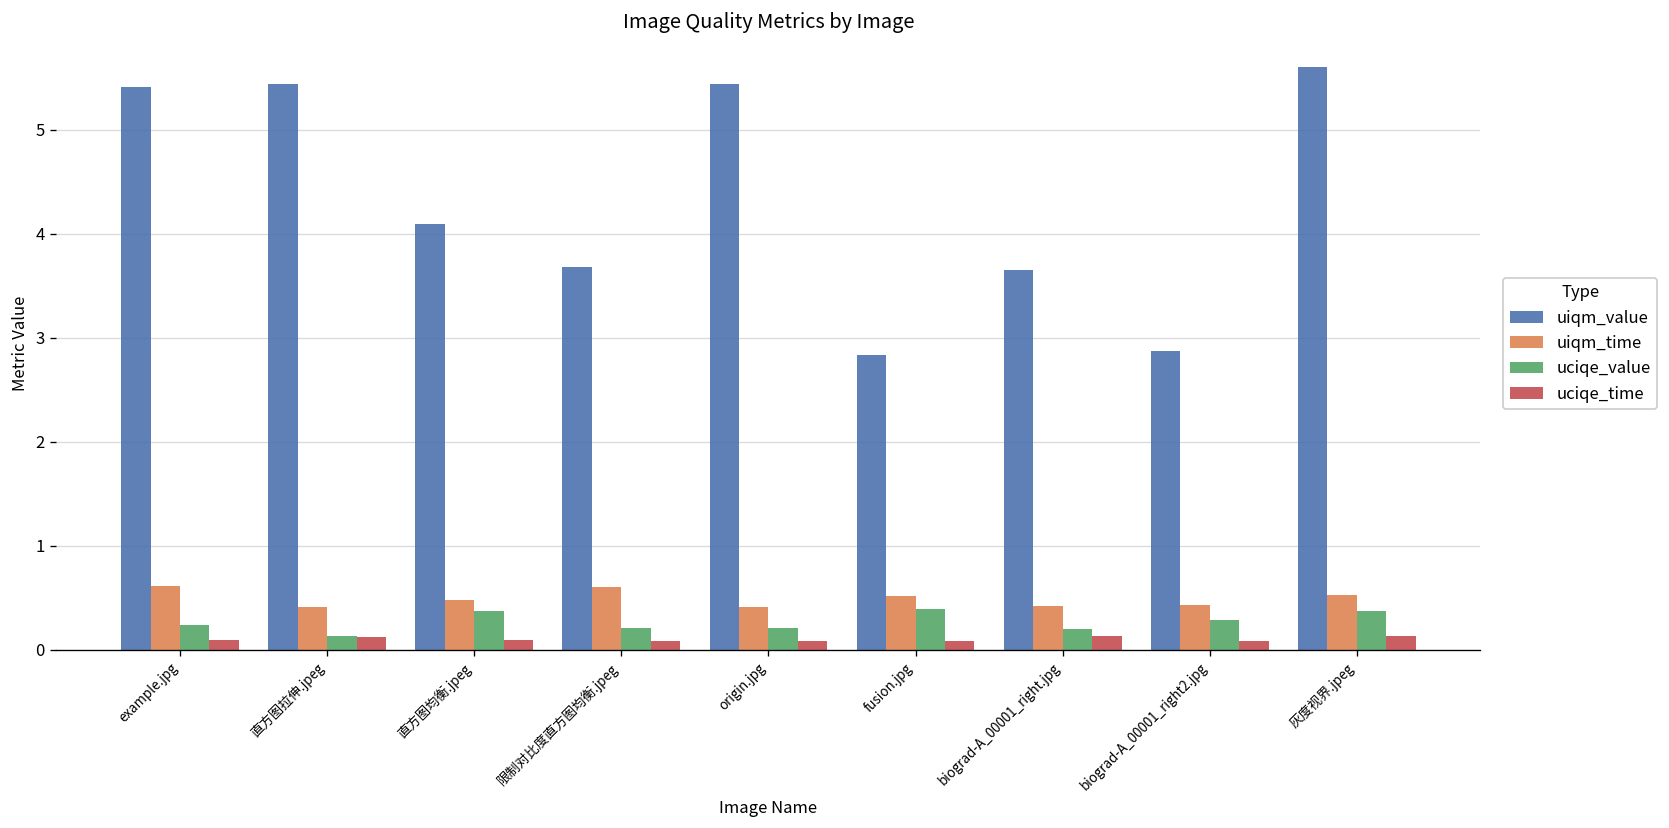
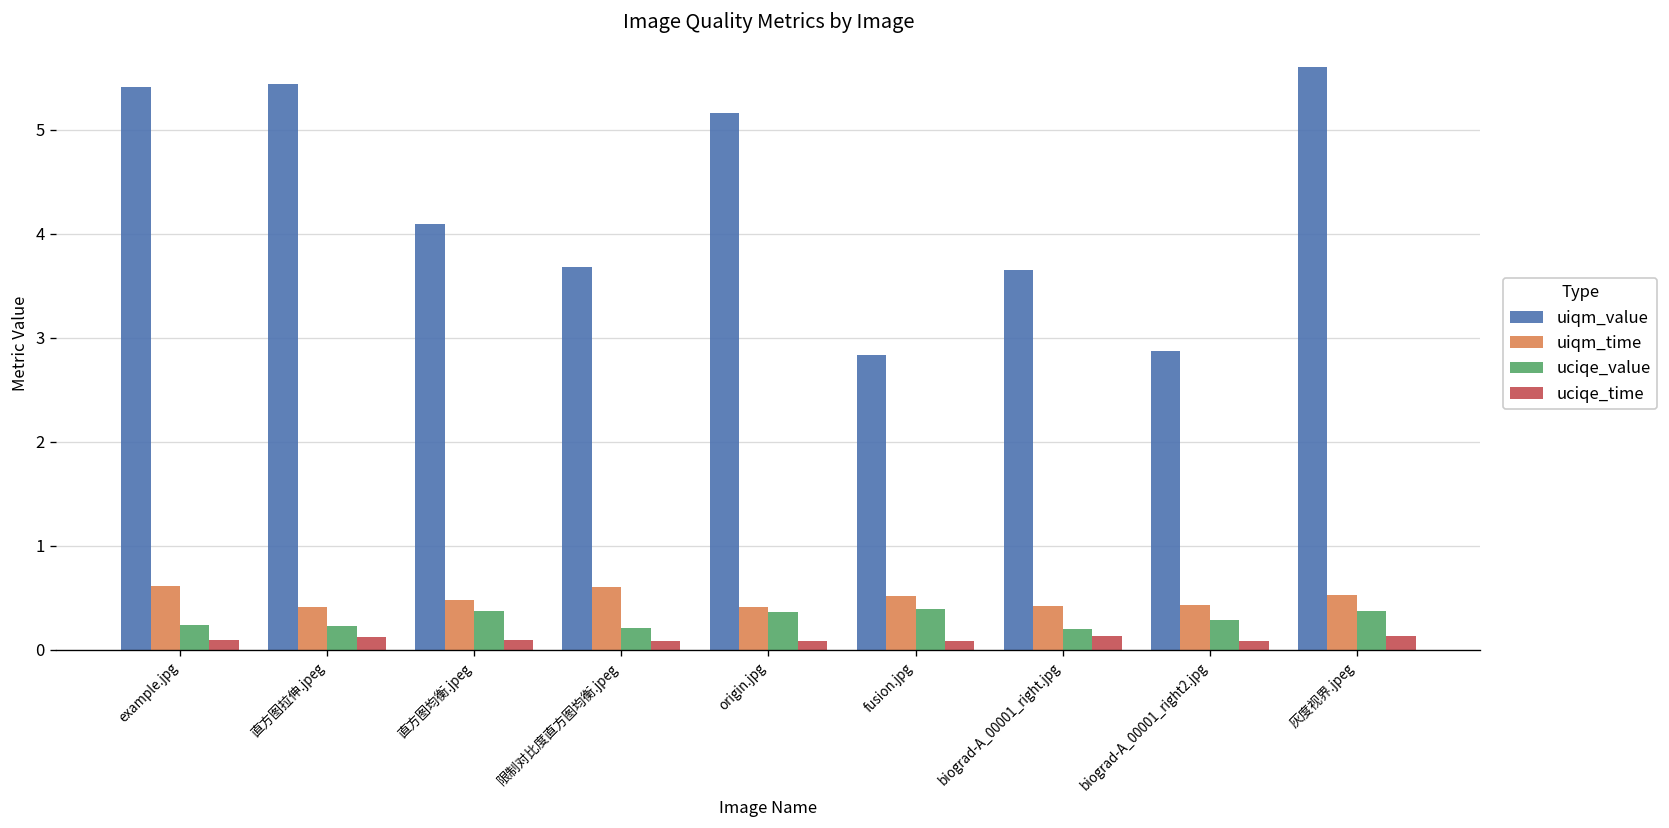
uciqe_value, 直方图拉伸.jpeg: 0.1 -> 0.2
uiqm_value, origin.jpg: 5.4 -> 5.2
uciqe_value, origin.jpg: 0.2 -> 0.4
